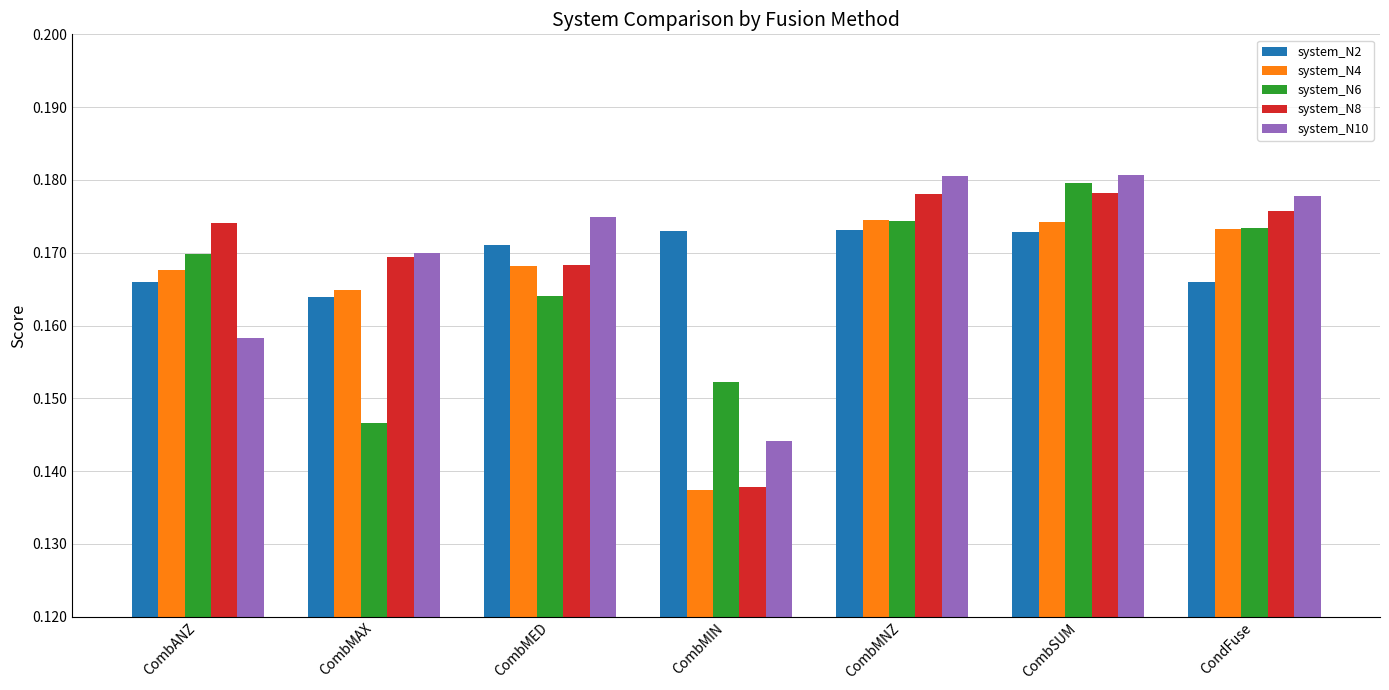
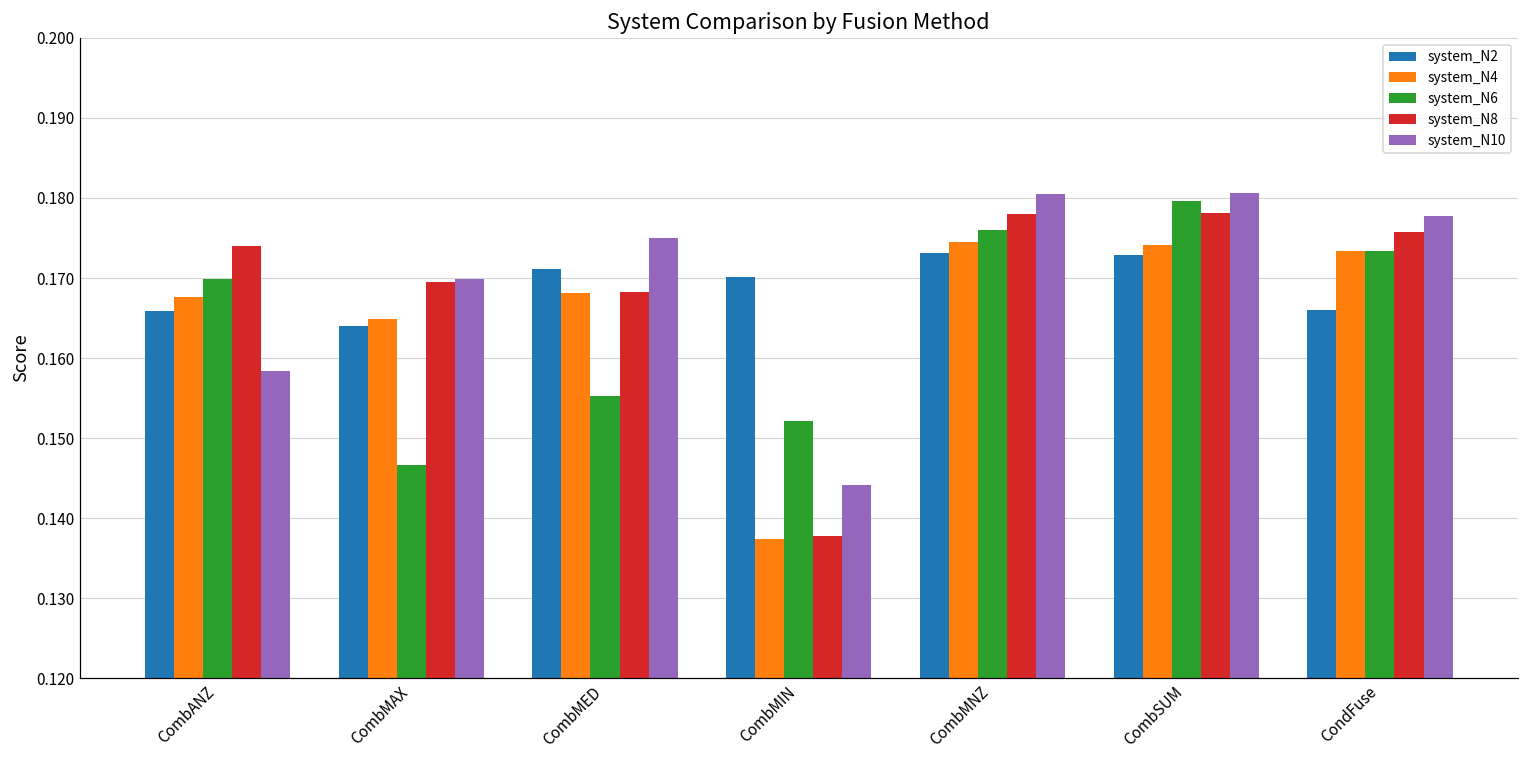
system_N6, CombMED: 0.164 -> 0.155
system_N2, CombMIN: 0.173 -> 0.170
system_N6, CombMNZ: 0.174 -> 0.176
